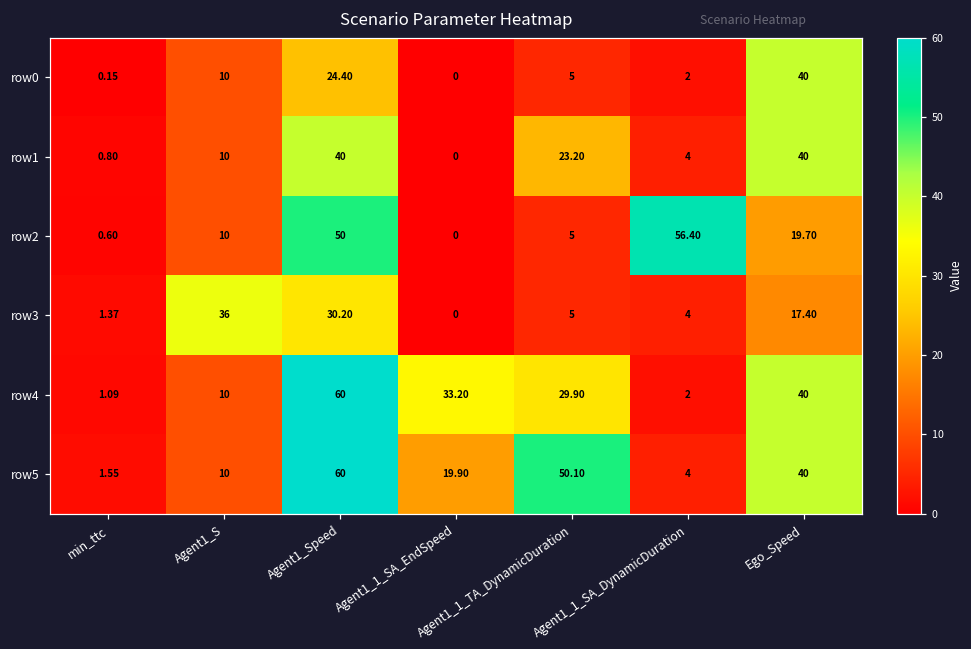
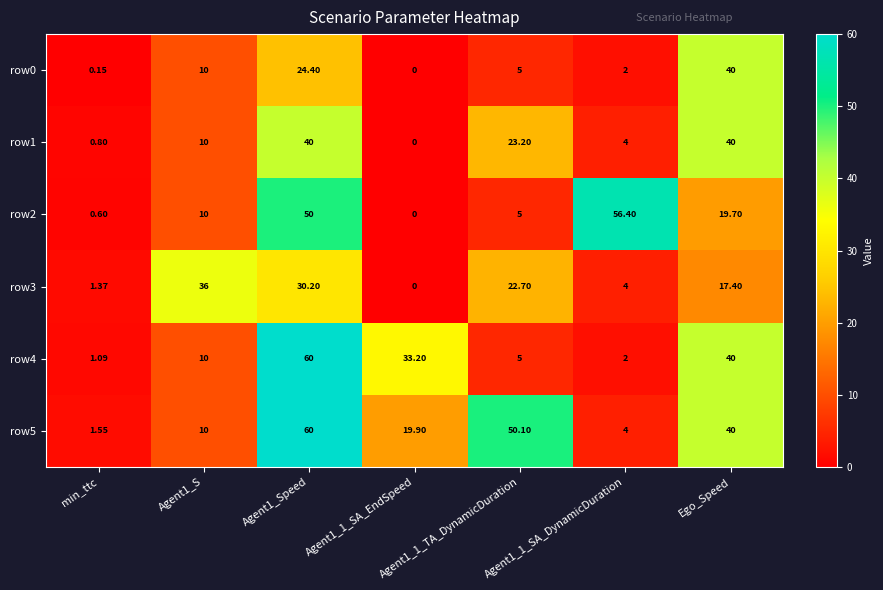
row3, Agent1_1_TA_DynamicDuration: 5 -> 22.70
row4, Agent1_1_TA_DynamicDuration: 29.90 -> 5
